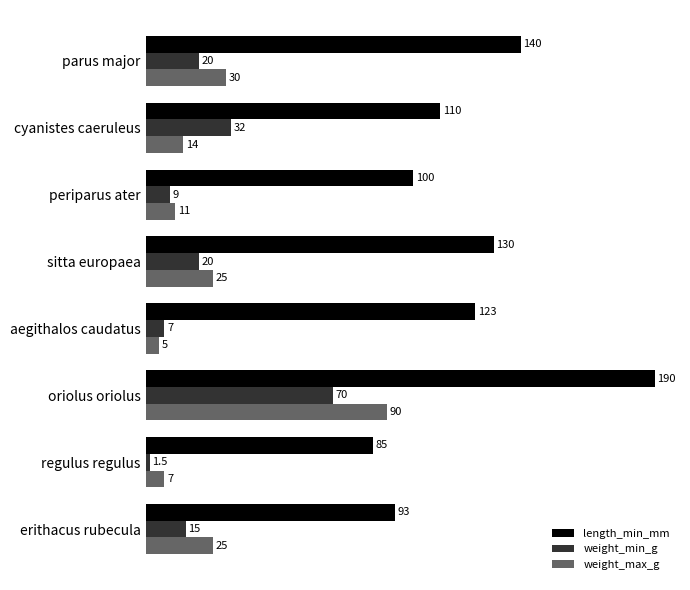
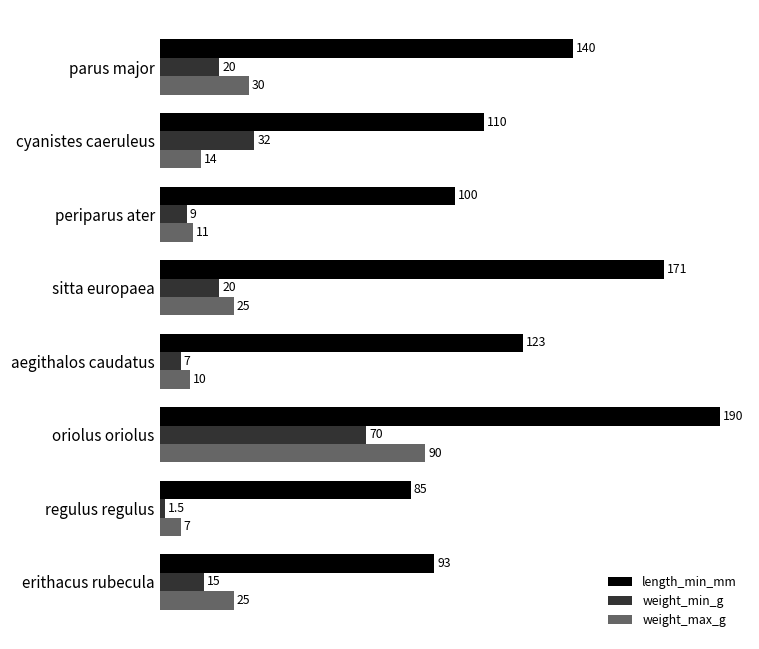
length_min_mm, sitta europaea: 130 -> 171
weight_max_g, aegithalos caudatus: 5 -> 10
